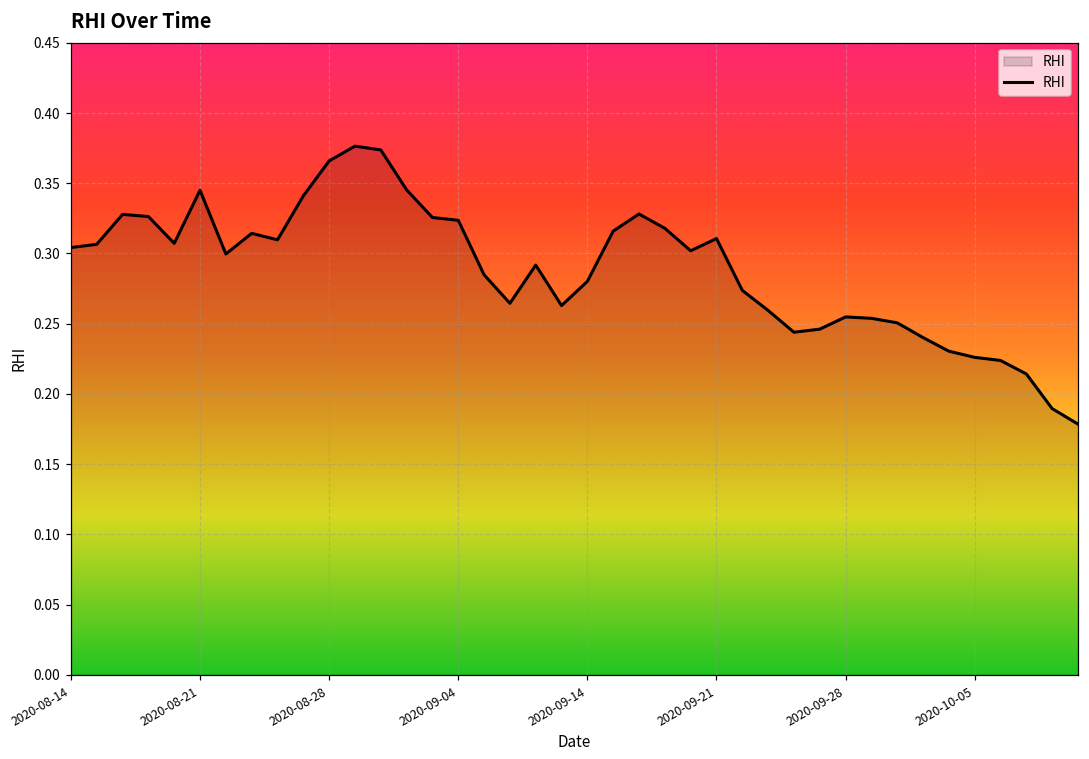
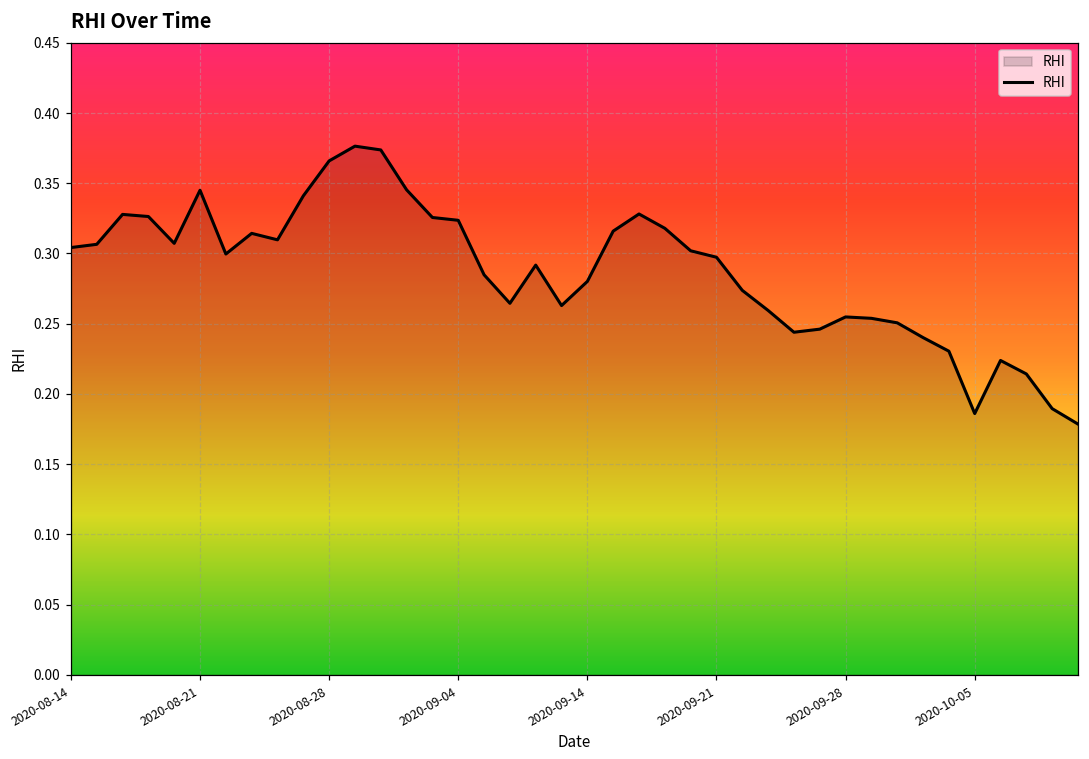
2020-09-21: 0.311 -> 0.297
2020-10-05: 0.226 -> 0.186
